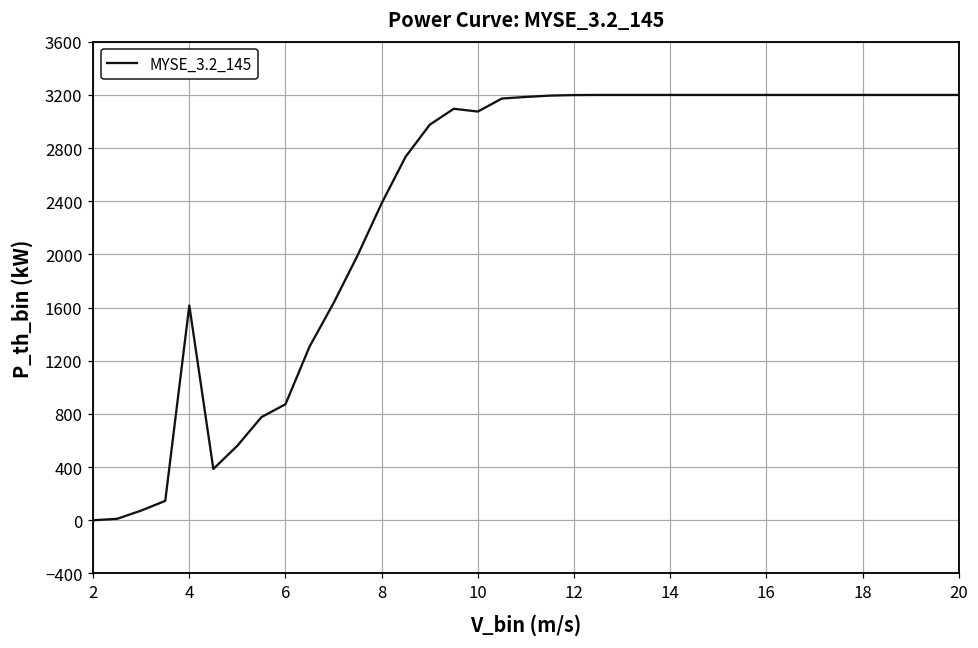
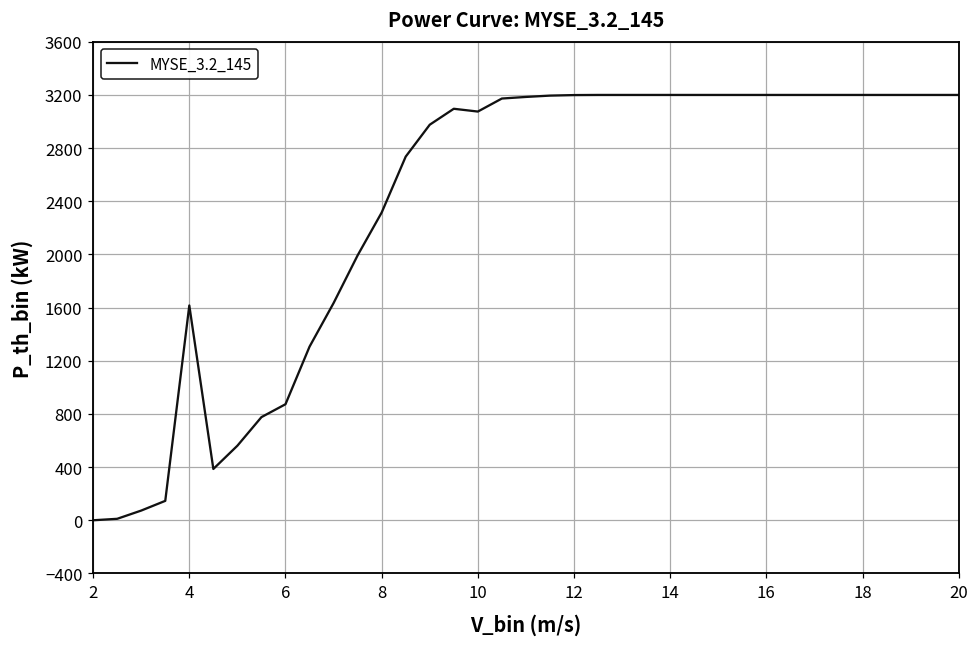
8: 2390 -> 2320
